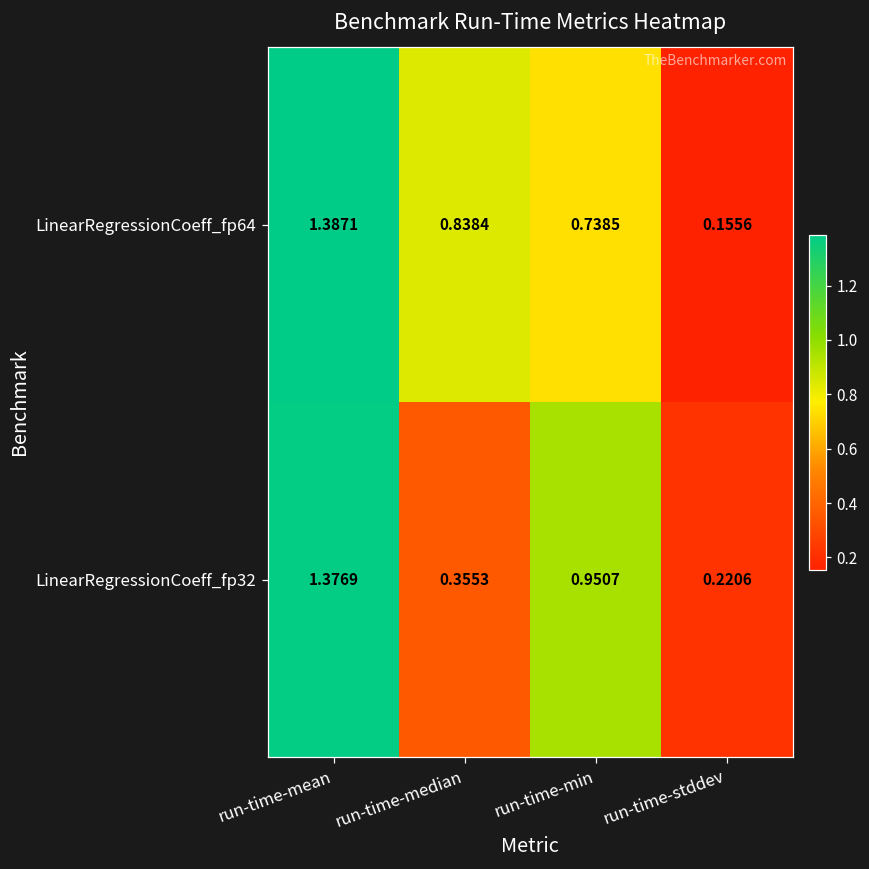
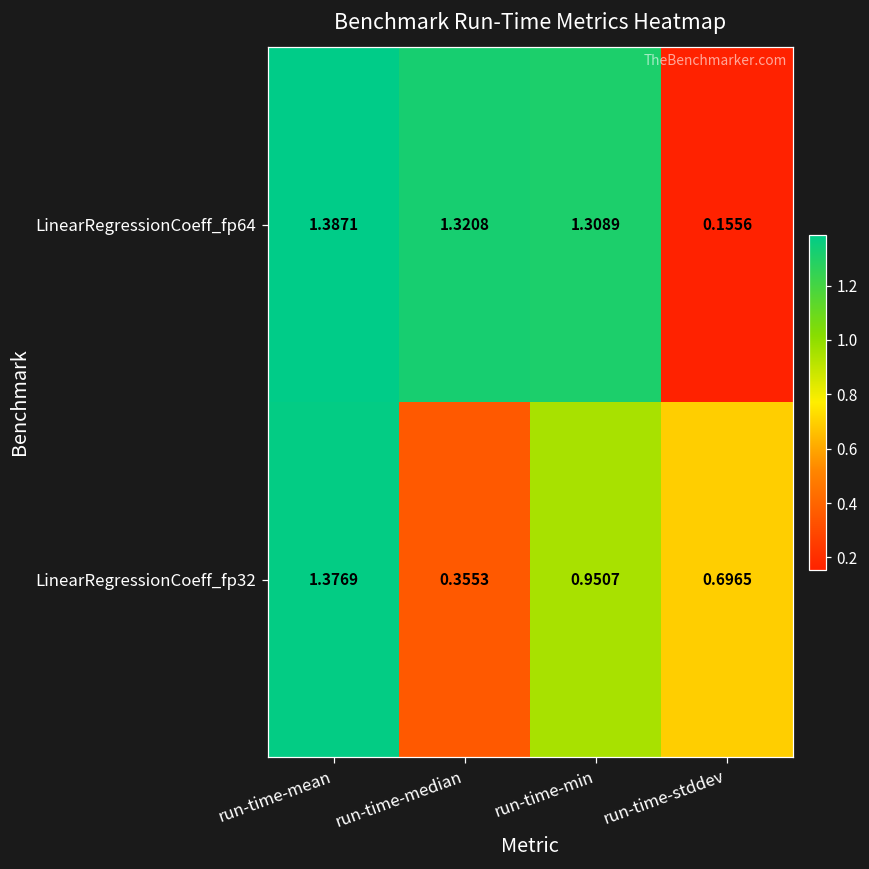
LinearRegressionCoeff_fp64, run-time-median: 0.8384 -> 1.3208
LinearRegressionCoeff_fp64, run-time-min: 0.7385 -> 1.3089
LinearRegressionCoeff_fp32, run-time-stddev: 0.2206 -> 0.6965
